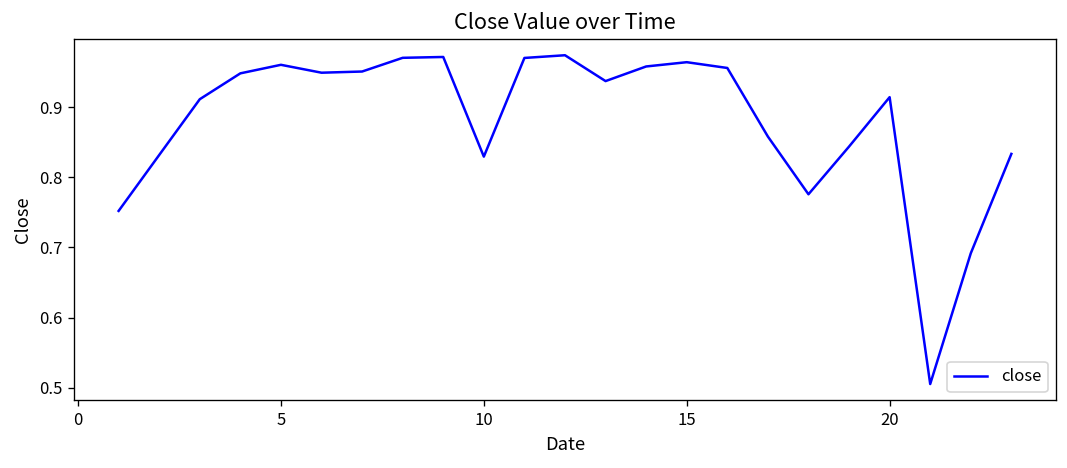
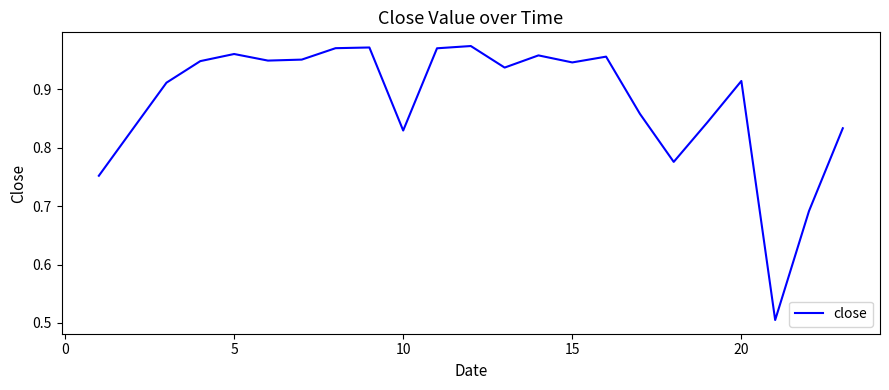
15: 0.96 -> 0.95
